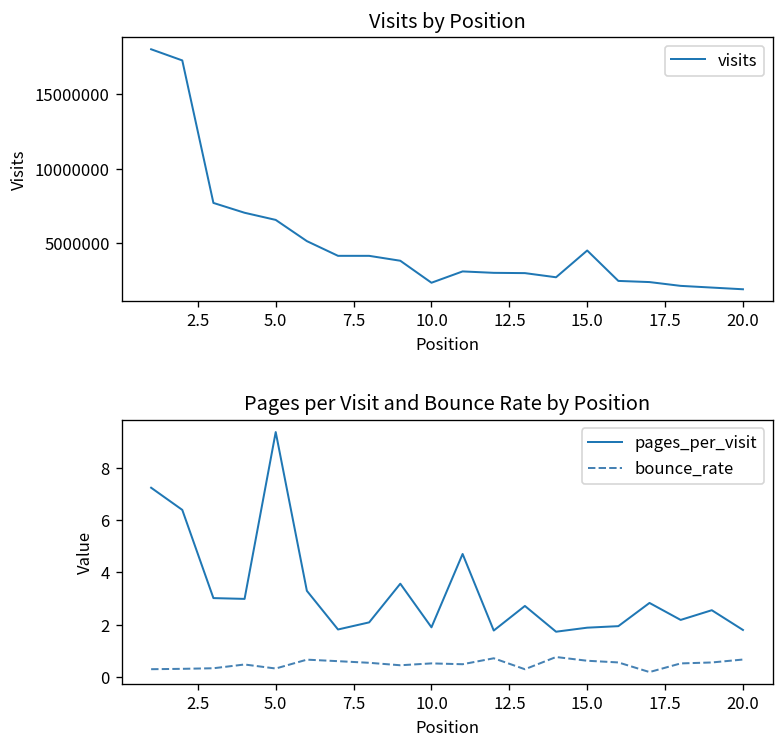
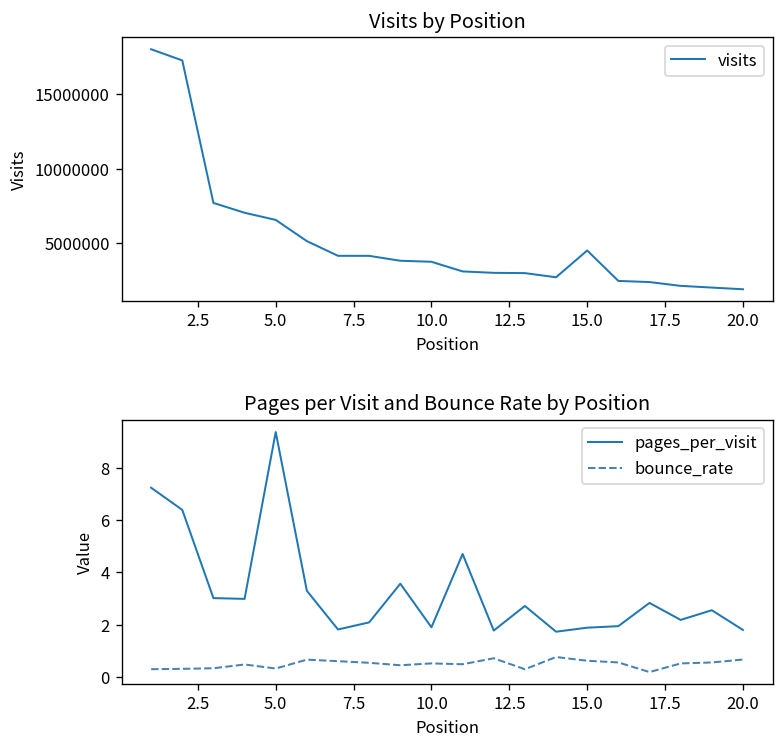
Visits by Position, 10.0: 2400000 -> 3800000
